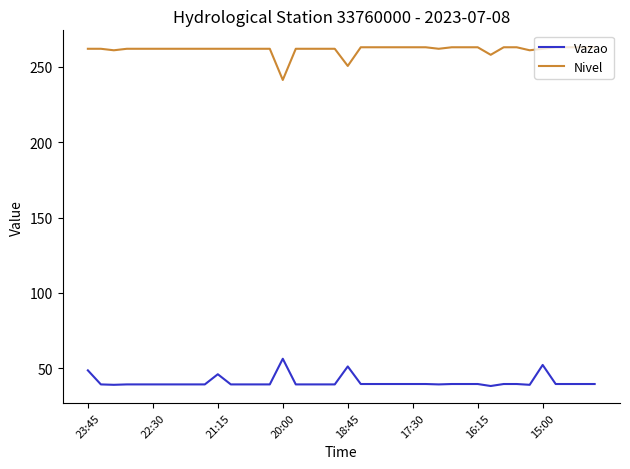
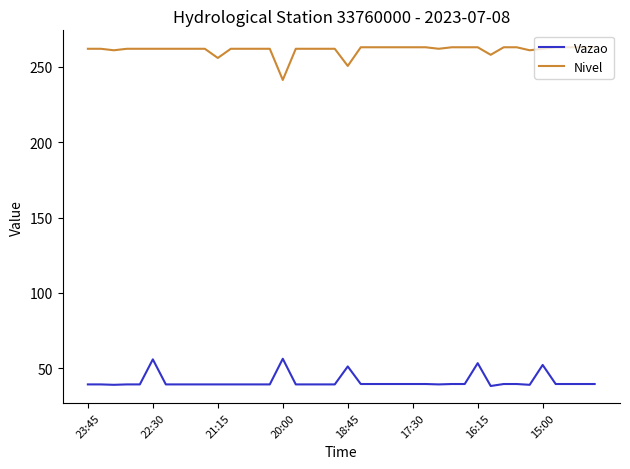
Vazao, 23:45: 49 -> 39
Vazao, 22:30: 39 -> 56
Vazao, 21:15: 46 -> 39
Nivel, 21:15: 262 -> 256
Vazao, 16:15: 39 -> 53
